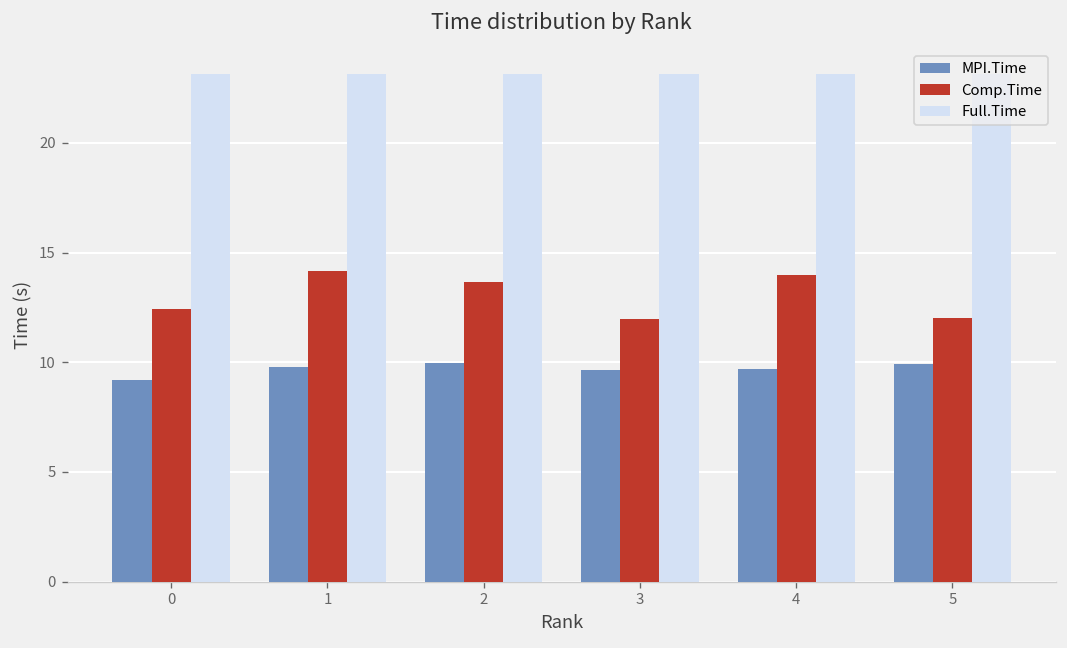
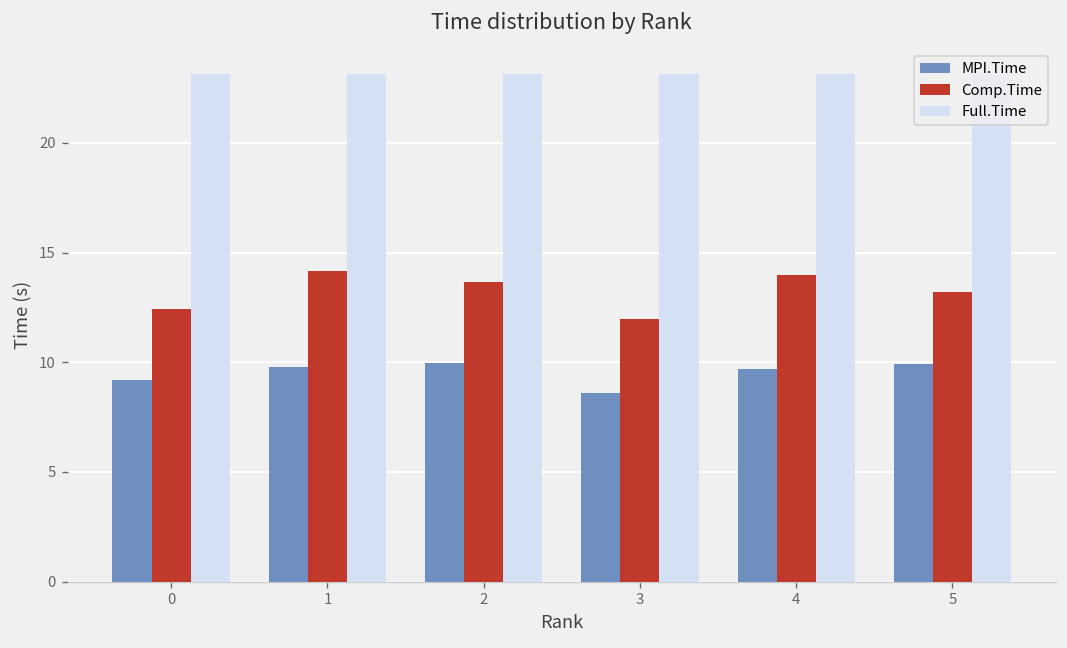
MPI.Time, 3: 9.7 -> 8.6
Comp.Time, 5: 12.0 -> 13.2
